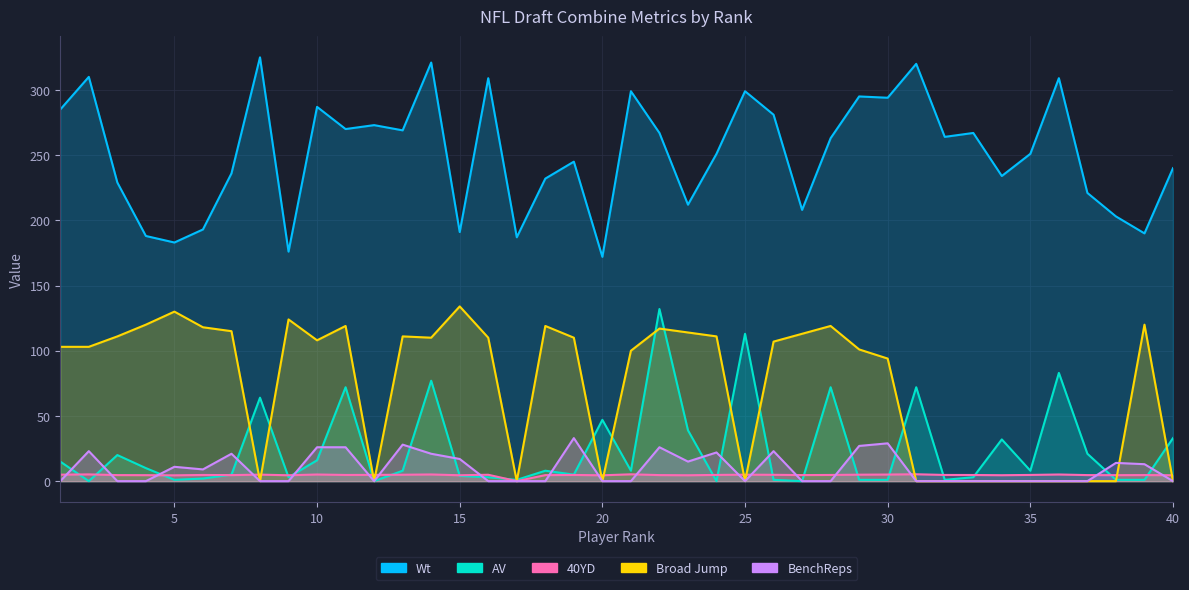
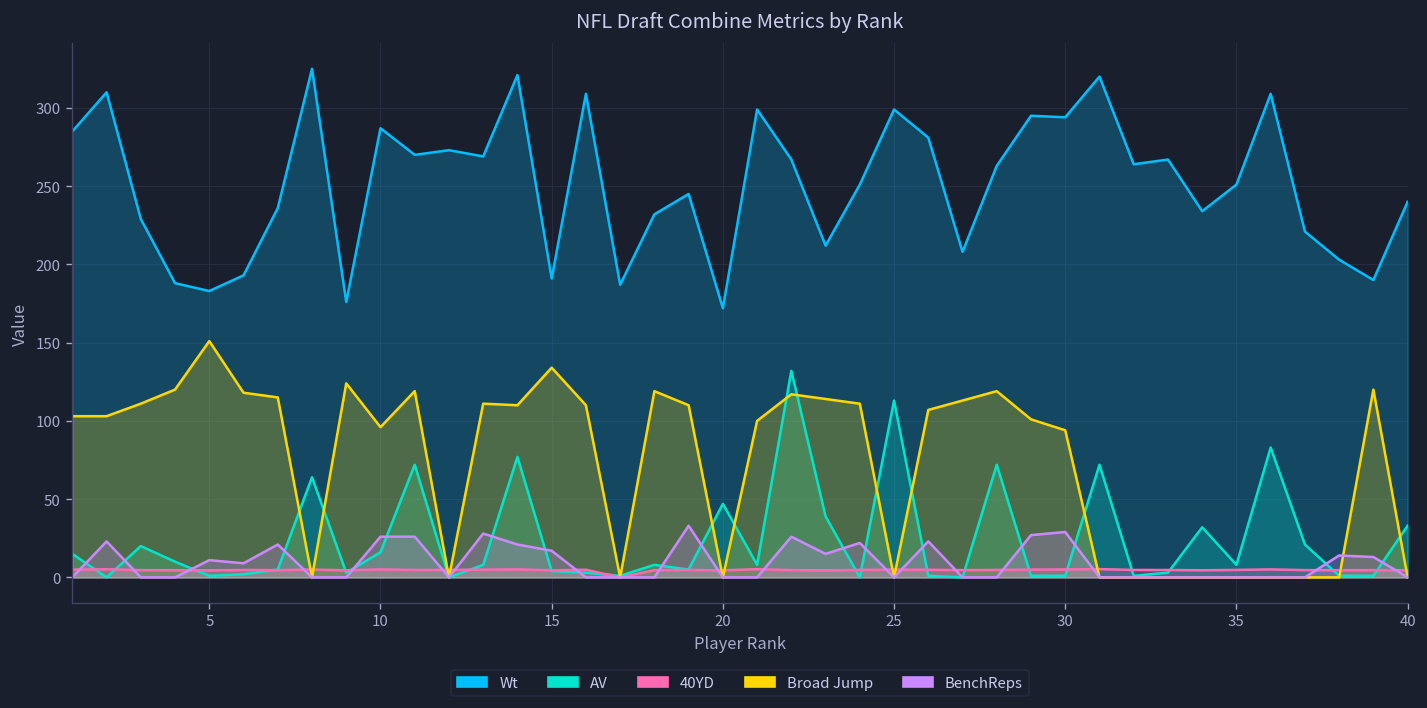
Broad Jump, 5: 130 -> 151
Broad Jump, 10: 108 -> 96
